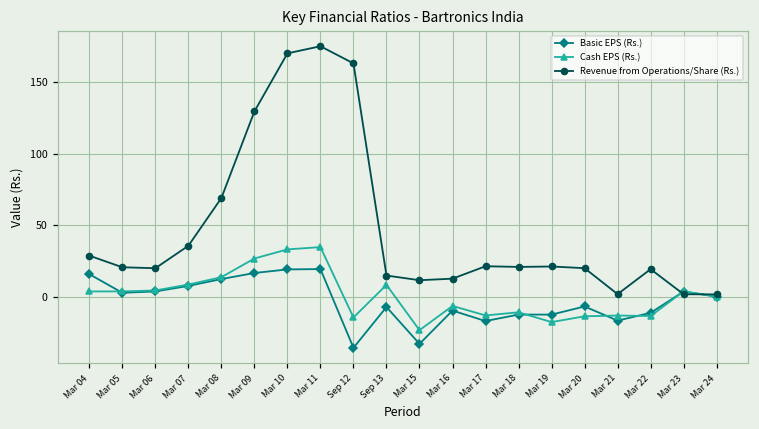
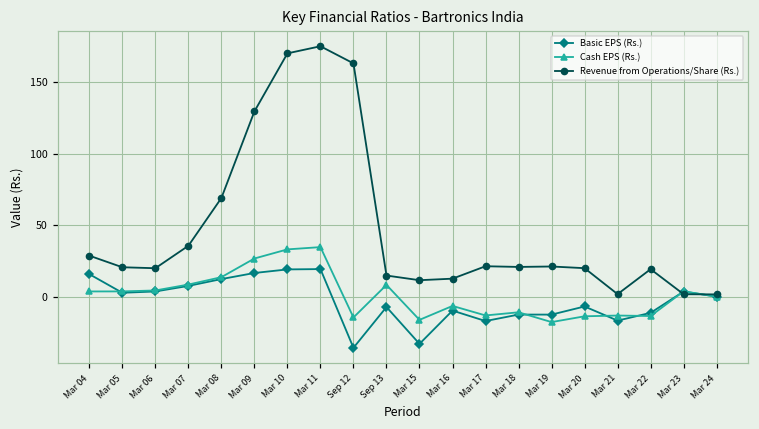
Cash EPS (Rs.), Mar 15: -23 -> -16
